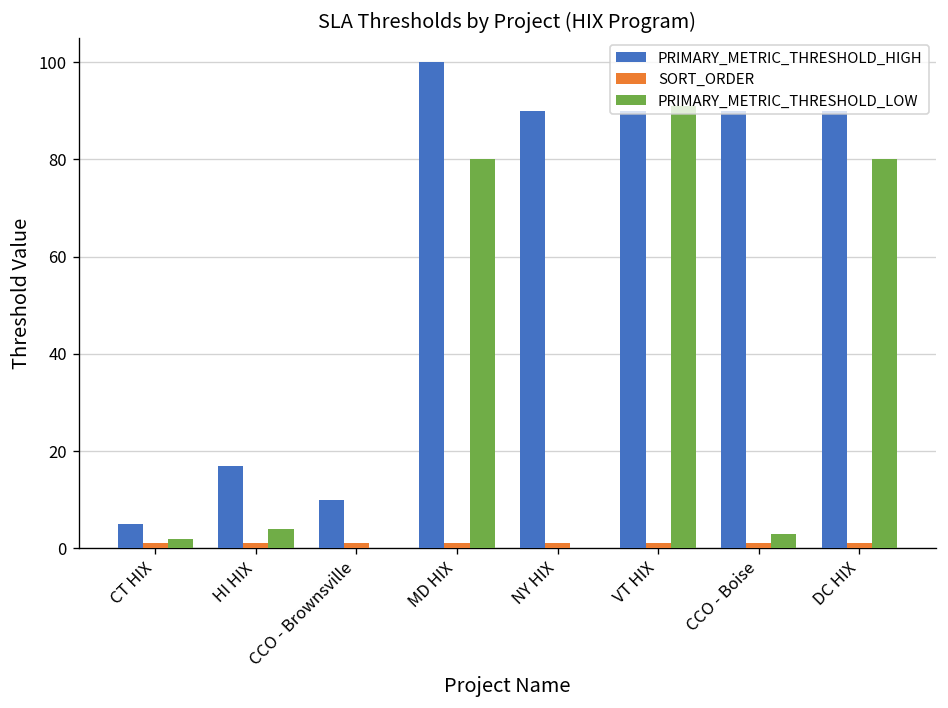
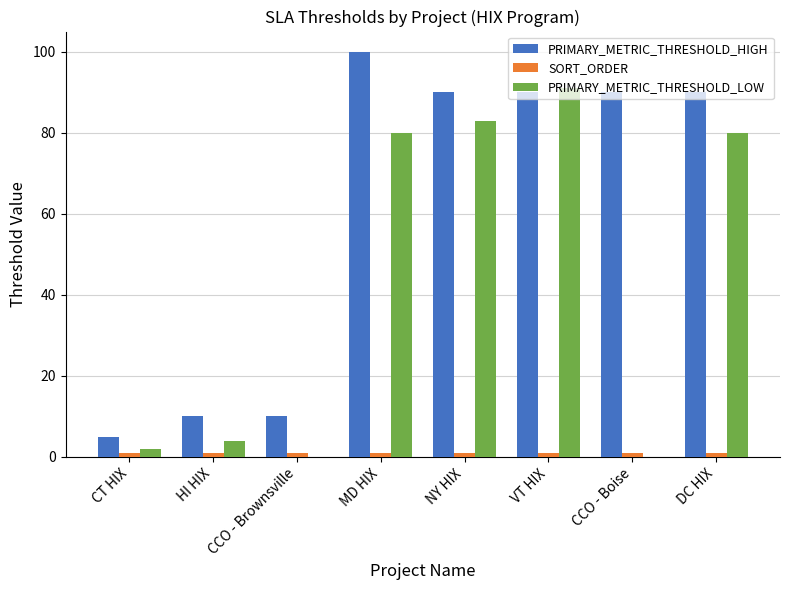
PRIMARY_METRIC_THRESHOLD_HIGH, HI HIX: 17 -> 10
PRIMARY_METRIC_THRESHOLD_LOW, NY HIX: 0 -> 83
PRIMARY_METRIC_THRESHOLD_LOW, CCO - Boise: 3 -> 0
